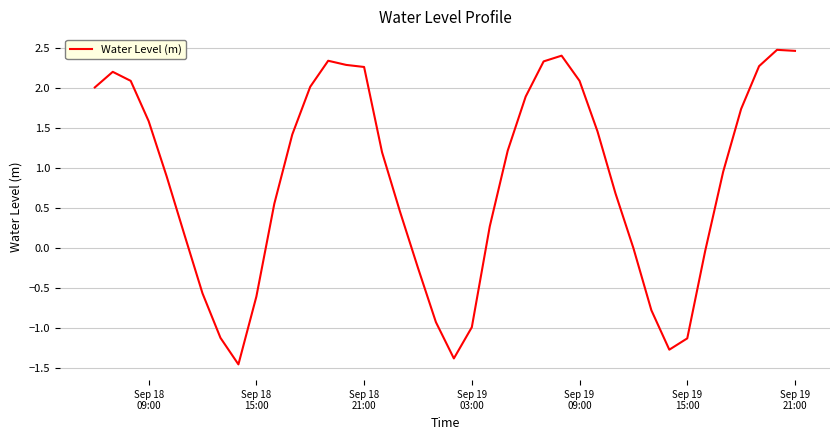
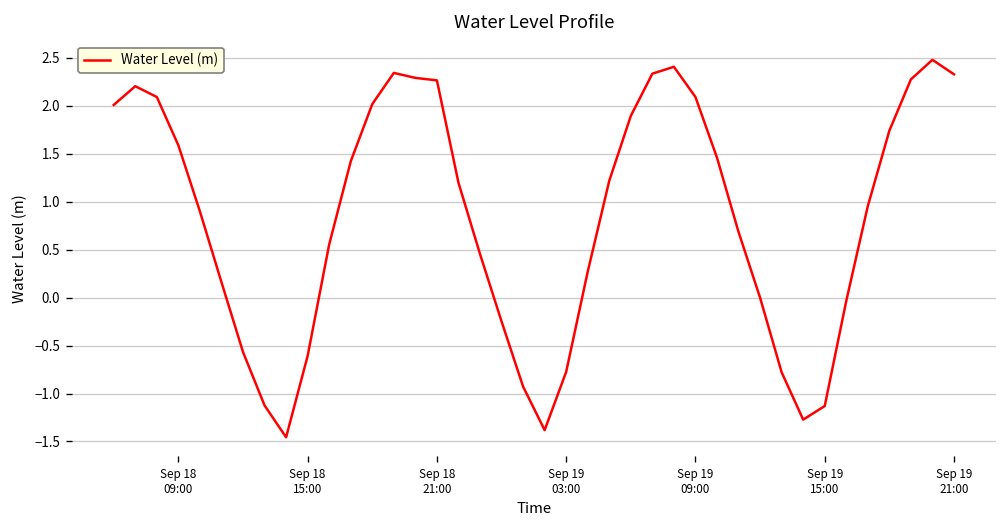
Sep 19 03:00: -1.0 -> -0.8
Sep 19 21:00: 2.5 -> 2.3
